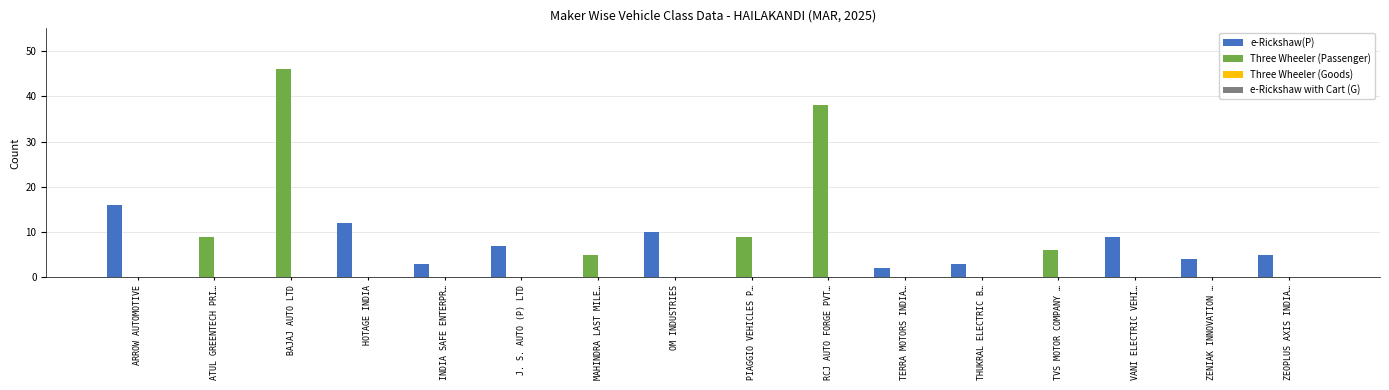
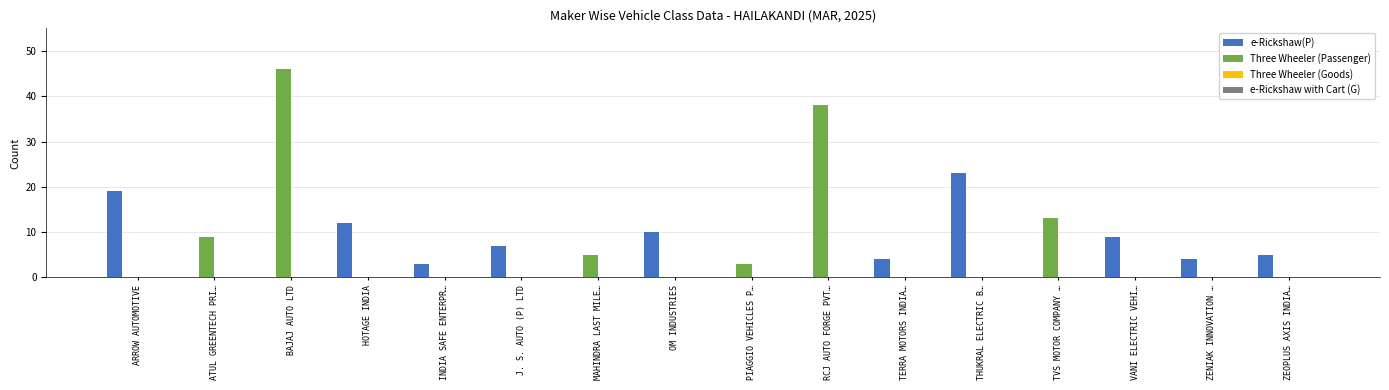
e-Rickshaw(P), ARROW AUTOMOTIVE: 16 -> 19
Three Wheeler (Passenger), PIAGGIO VEHICLES P…: 9 -> 3
e-Rickshaw(P), TERRA MOTORS INDIA…: 2 -> 4
e-Rickshaw(P), THUKRAL ELECTRIC B…: 3 -> 23
Three Wheeler (Passenger), TVS MOTOR COMPANY …: 6 -> 13
